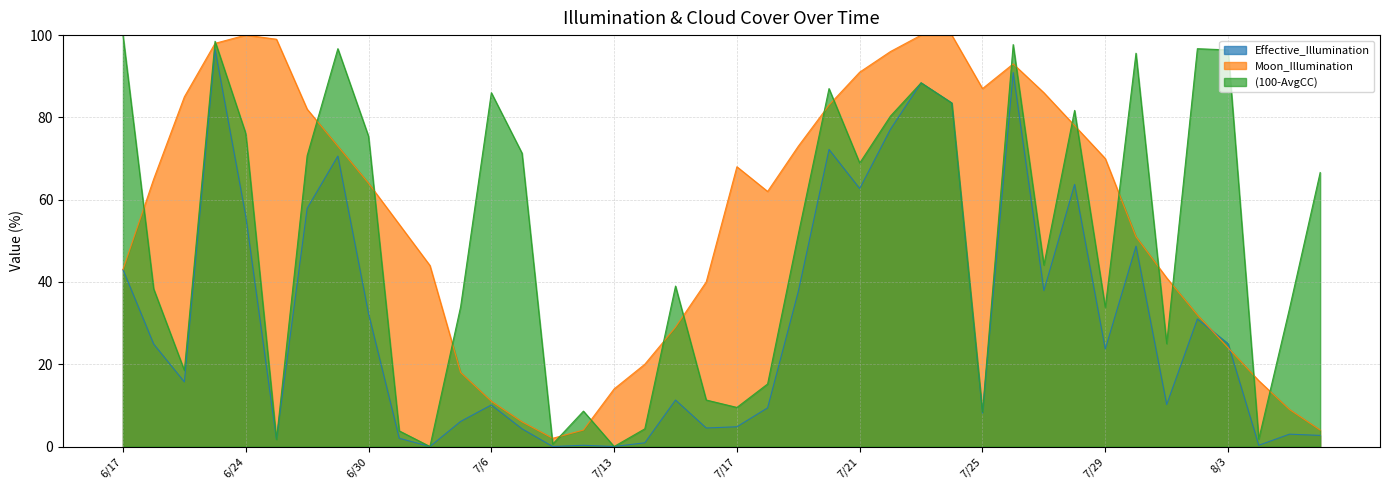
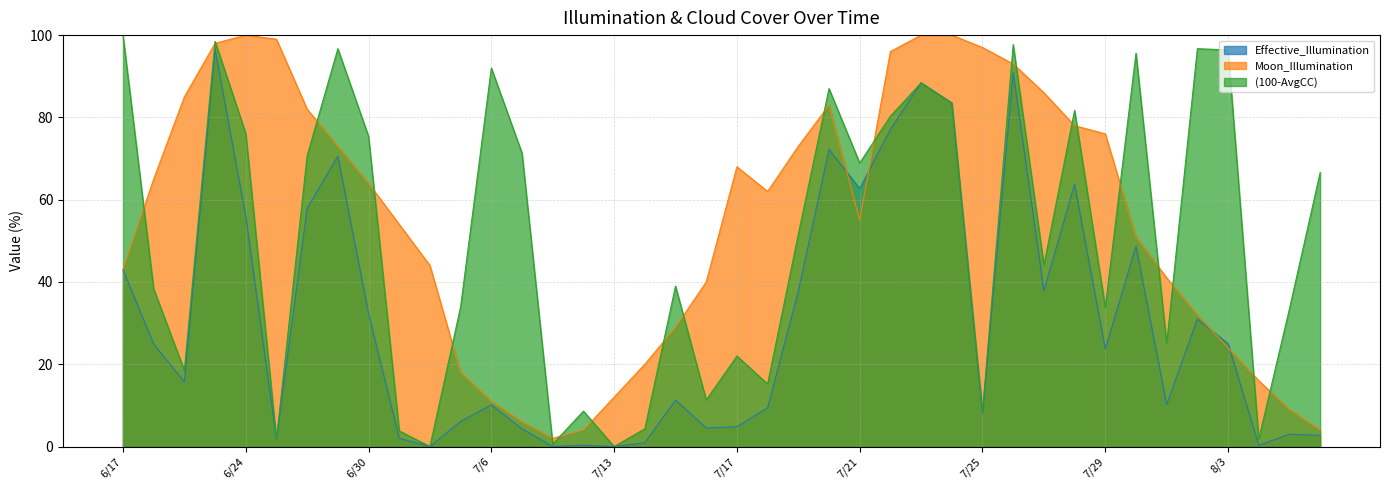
(100-AvgCC), 7/6: 86 -> 92
Moon_Illumination, 7/13: 14 -> 12
(100-AvgCC), 7/17: 10 -> 22
Moon_Illumination, 7/21: 91 -> 55
Moon_Illumination, 7/25: 87 -> 97
Moon_Illumination, 7/29: 70 -> 76
